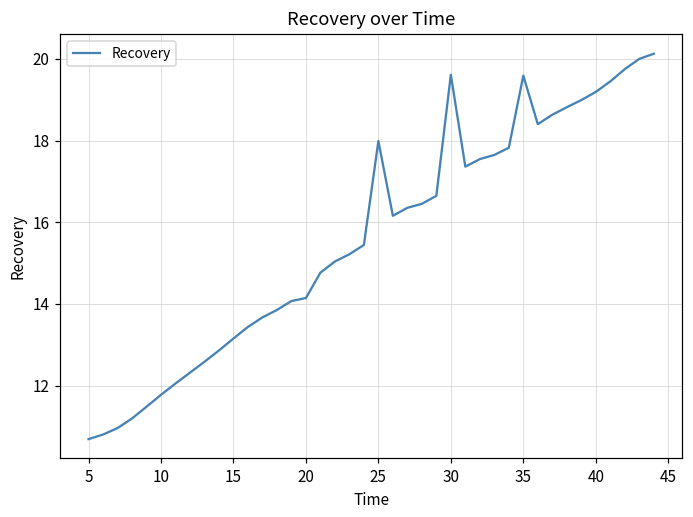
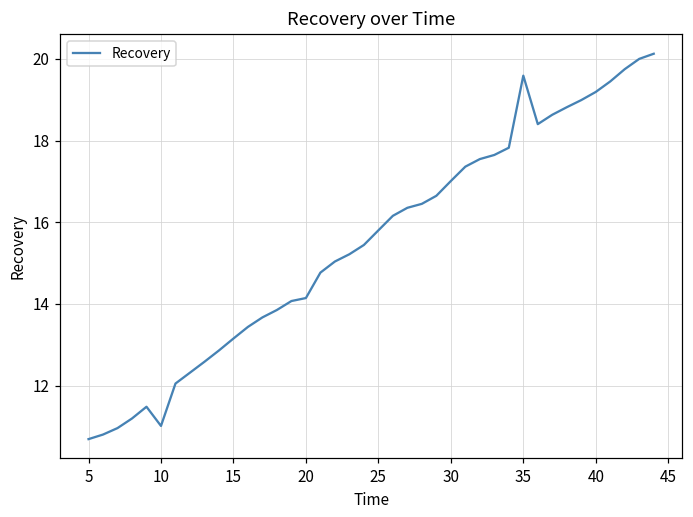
10: 11.8 -> 11.0
25: 18.0 -> 15.8
30: 19.6 -> 17.0
